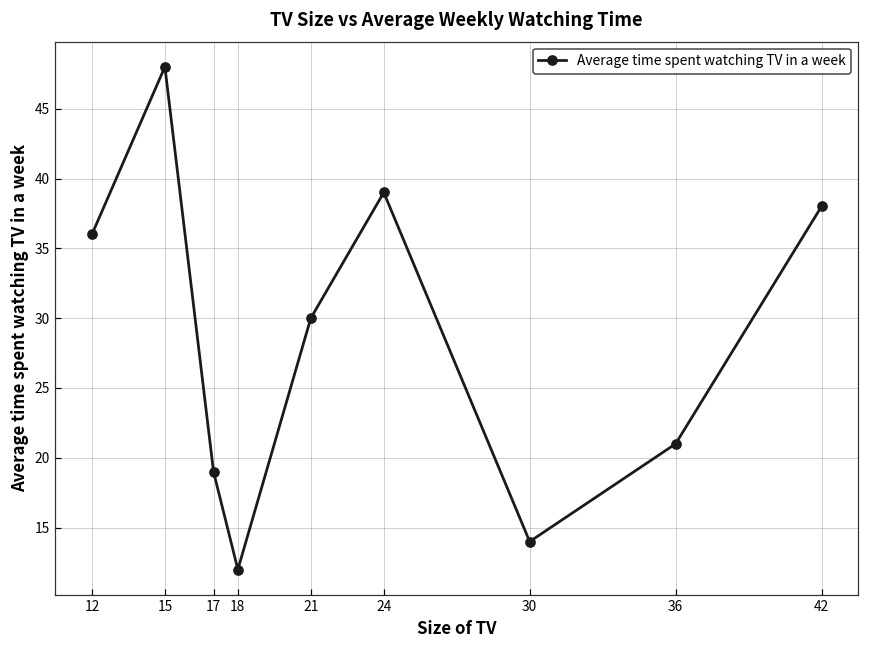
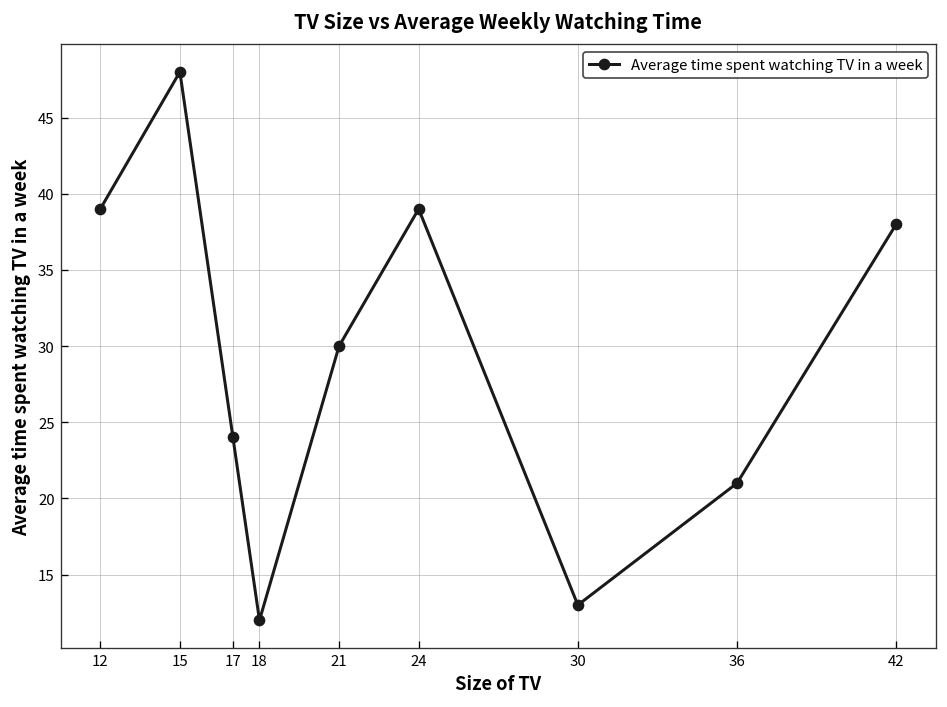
12: 36 -> 39
17: 19 -> 24
30: 14 -> 13
